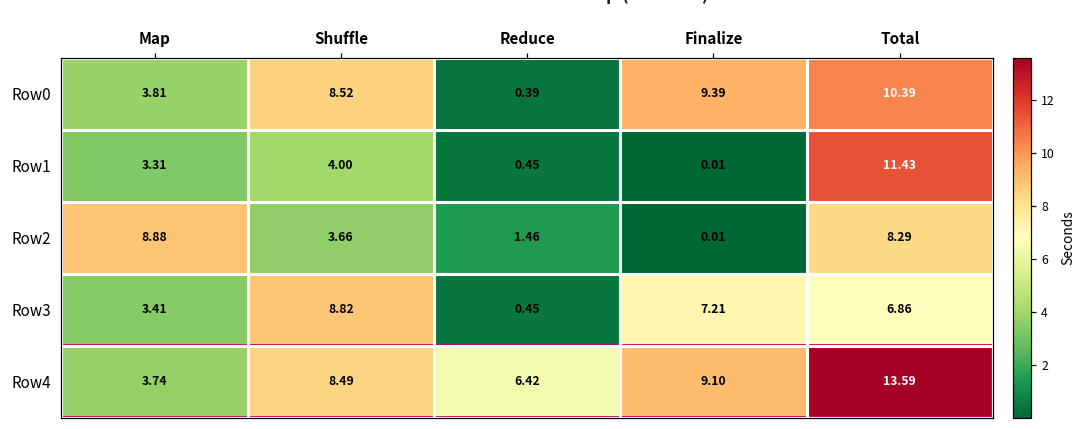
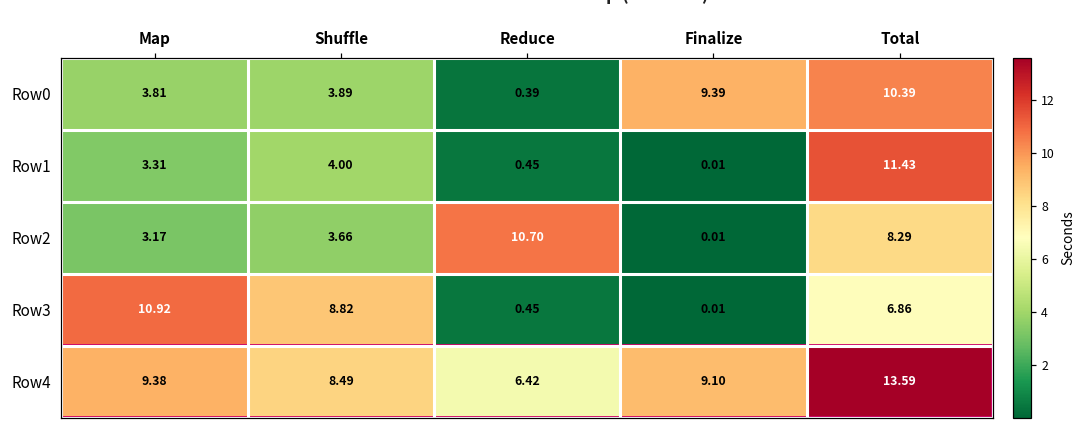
Row0, Shuffle: 8.52 -> 3.89
Row2, Map: 8.88 -> 3.17
Row2, Reduce: 1.46 -> 10.70
Row3, Map: 3.41 -> 10.92
Row3, Finalize: 7.21 -> 0.01
Row4, Map: 3.74 -> 9.38
